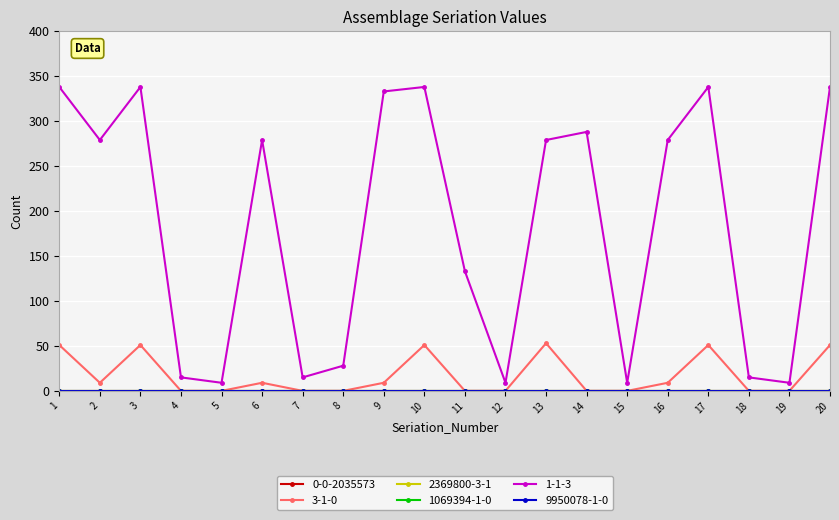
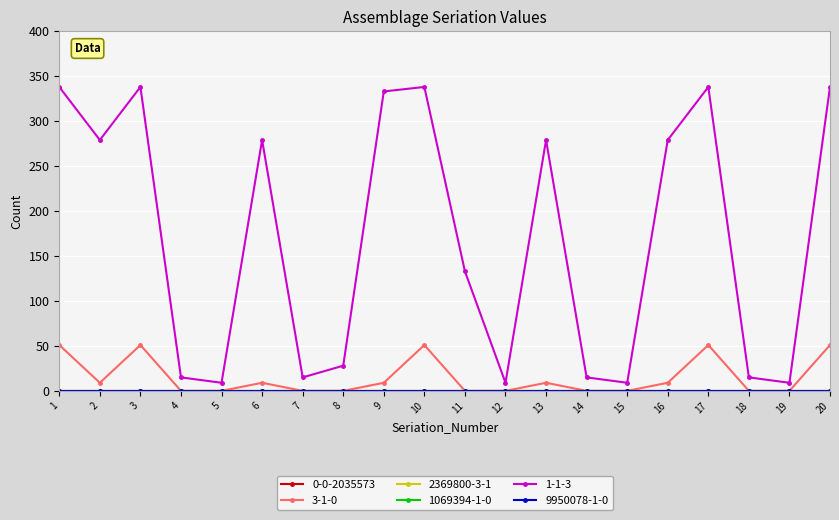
3-1-0, 13: 50 -> 10
1-1-3, 14: 290 -> 20
